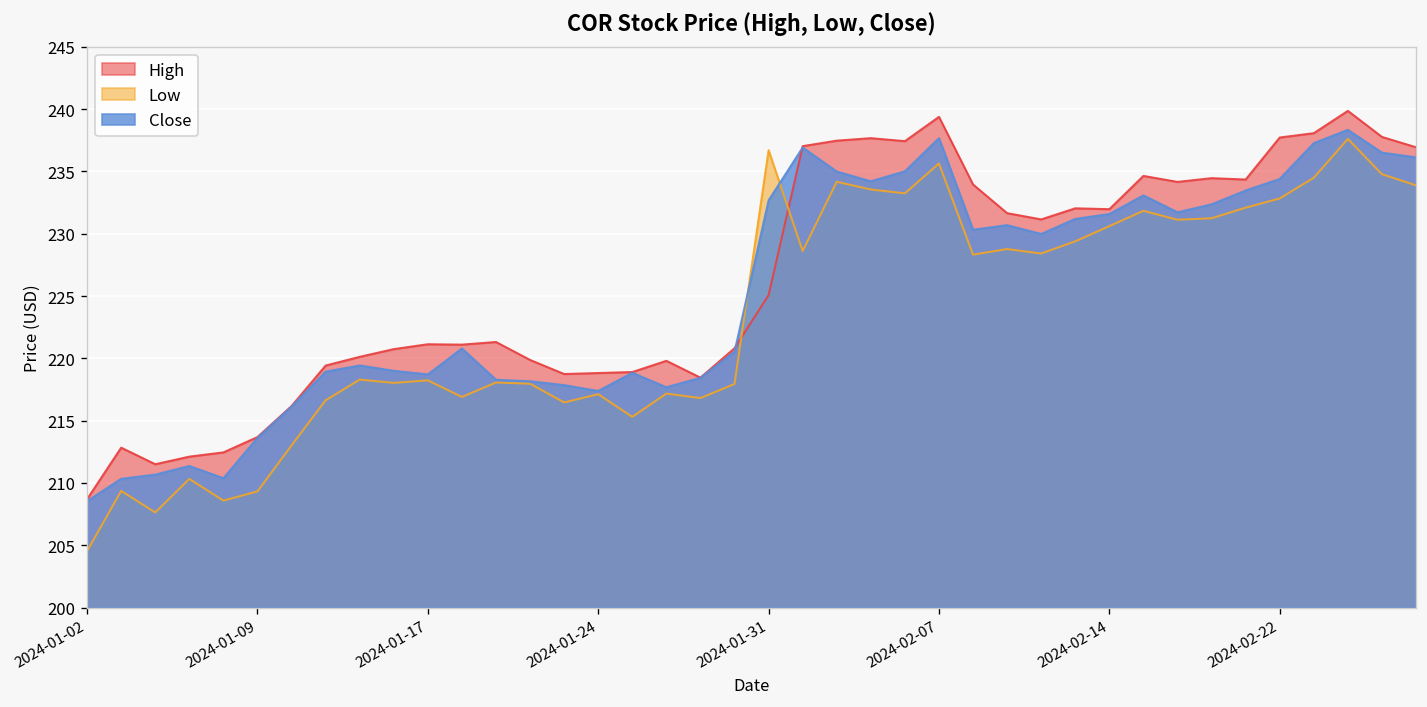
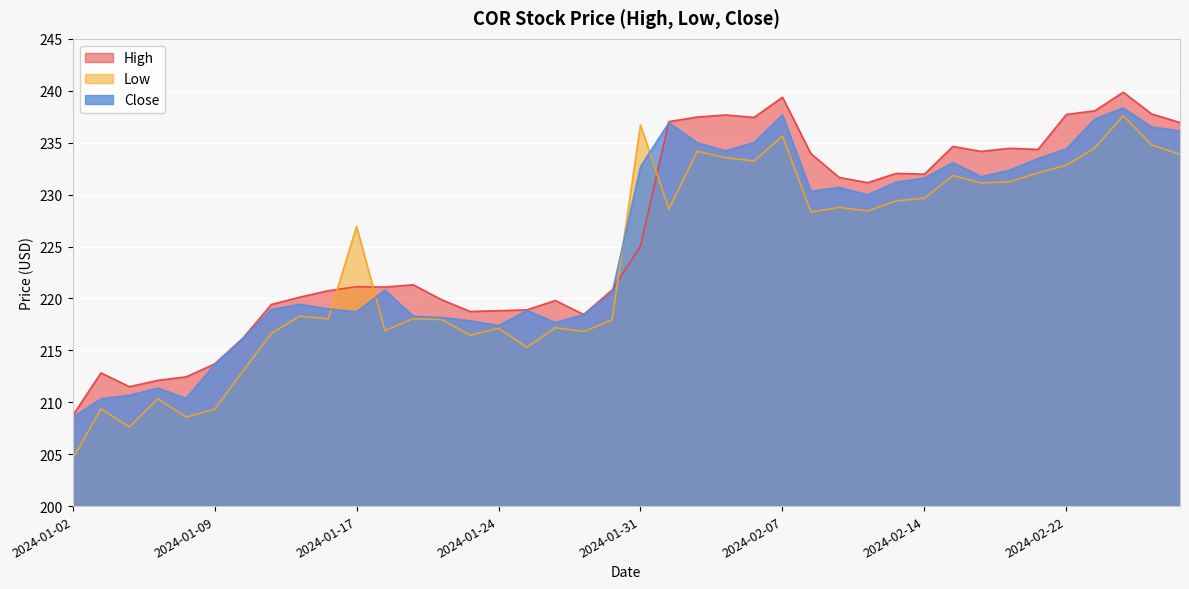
Low, 2024-01-17: 218.2 -> 226.9
Low, 2024-02-14: 230.6 -> 229.6
